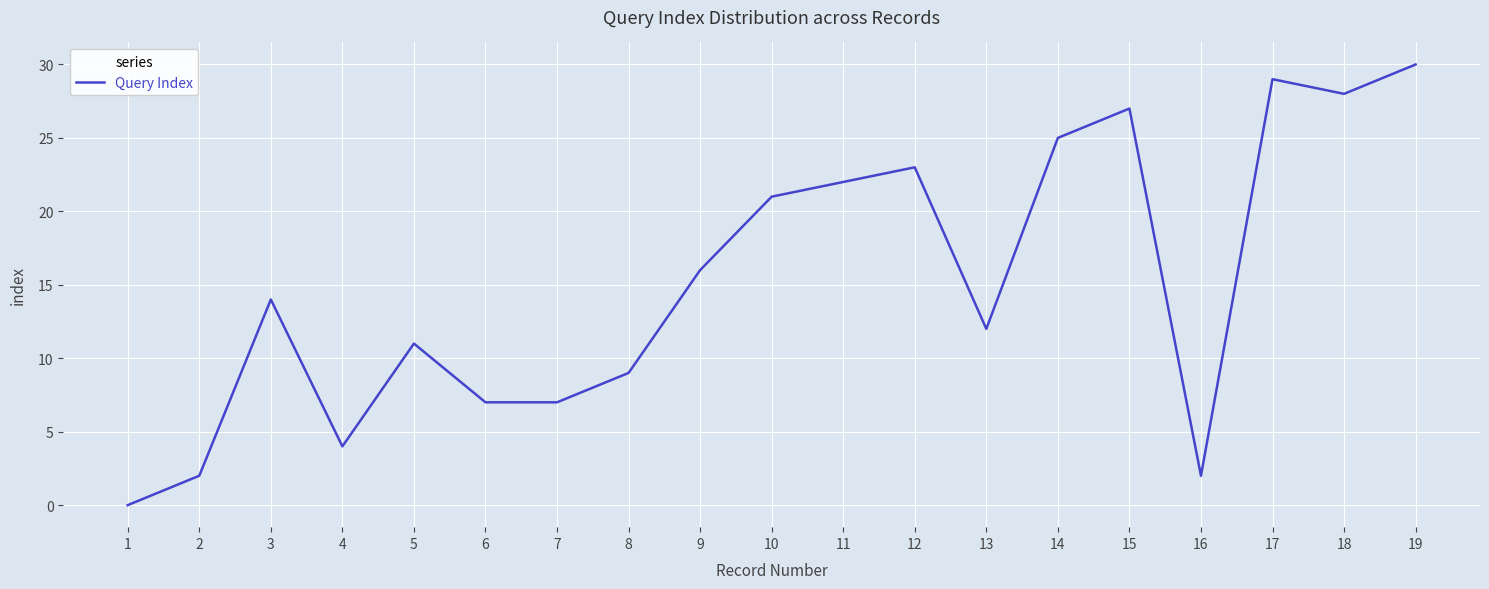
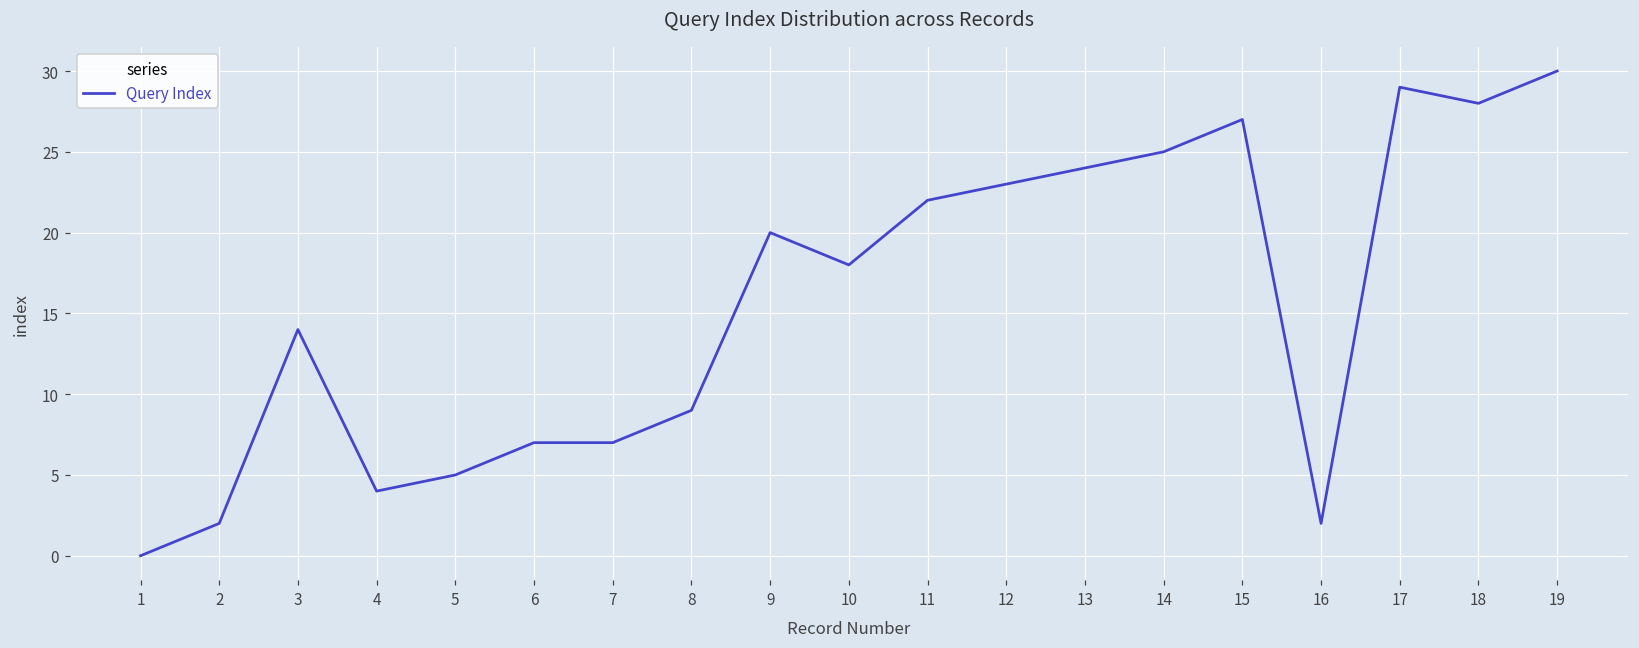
5: 11 -> 5
9: 16 -> 20
10: 21 -> 18
13: 12 -> 24
